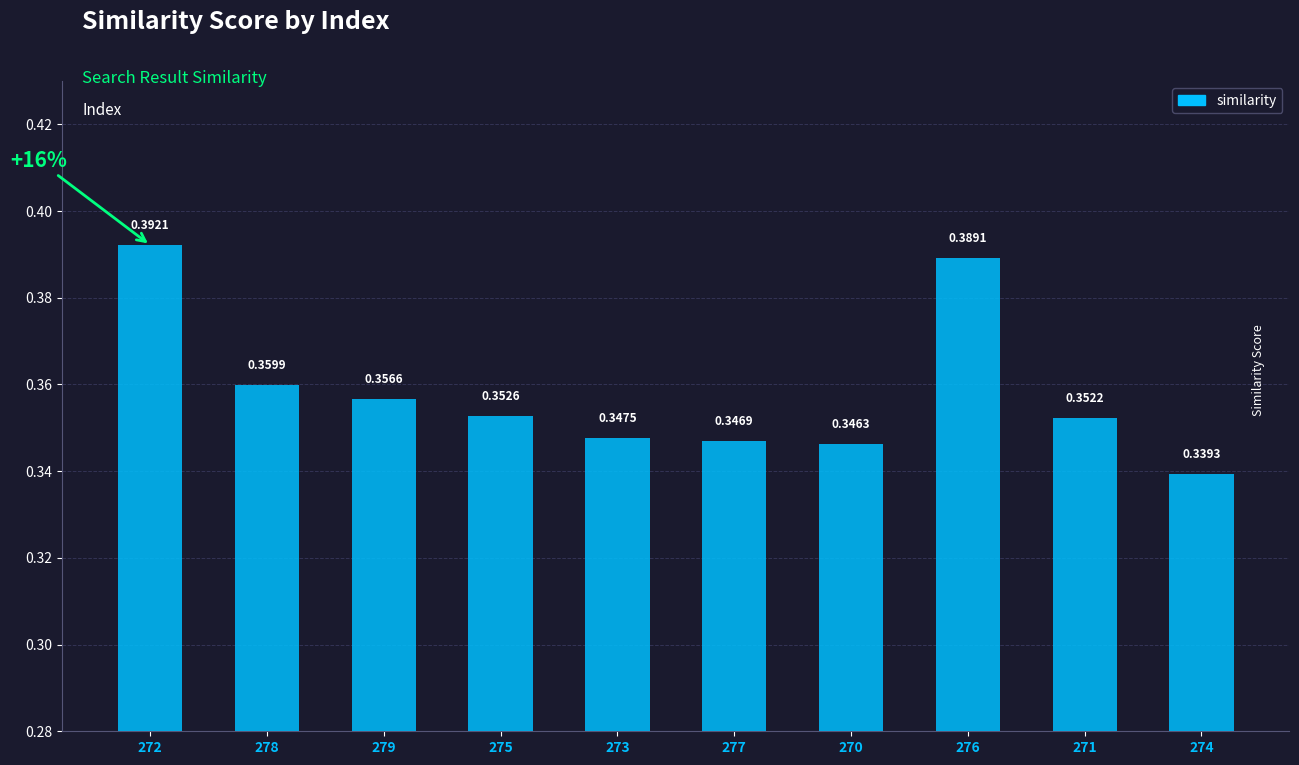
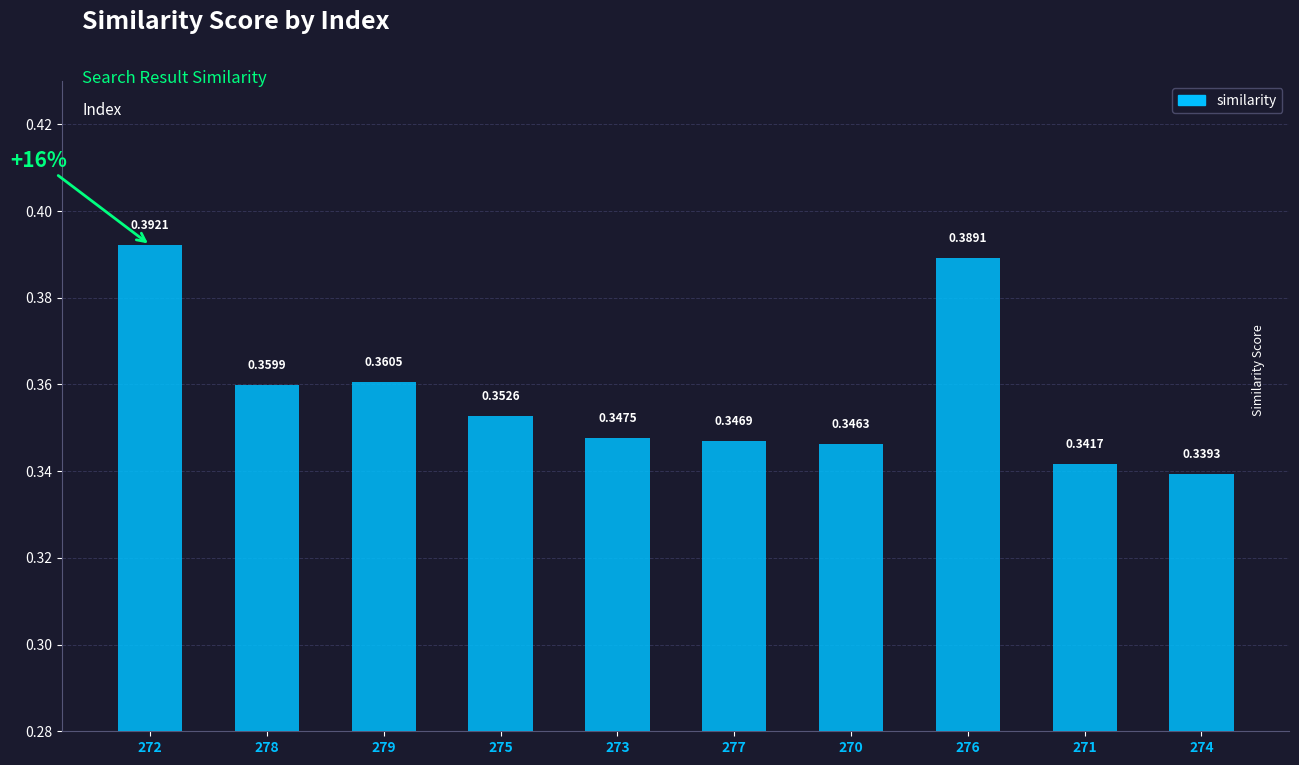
279: 0.3566 -> 0.3605
271: 0.3522 -> 0.3417
